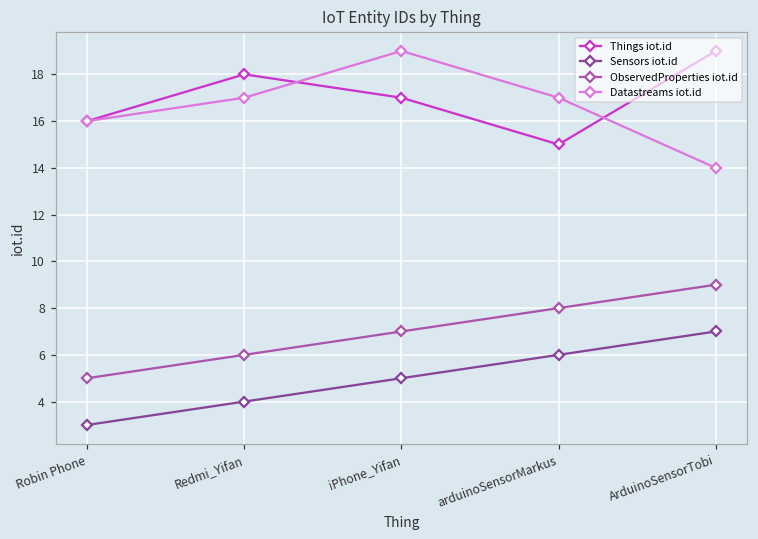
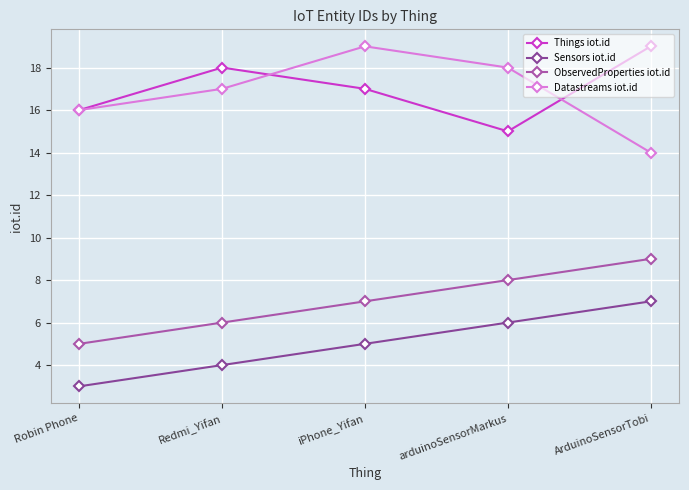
Datastreams iot.id, arduinoSensorMarkus: 17 -> 18
